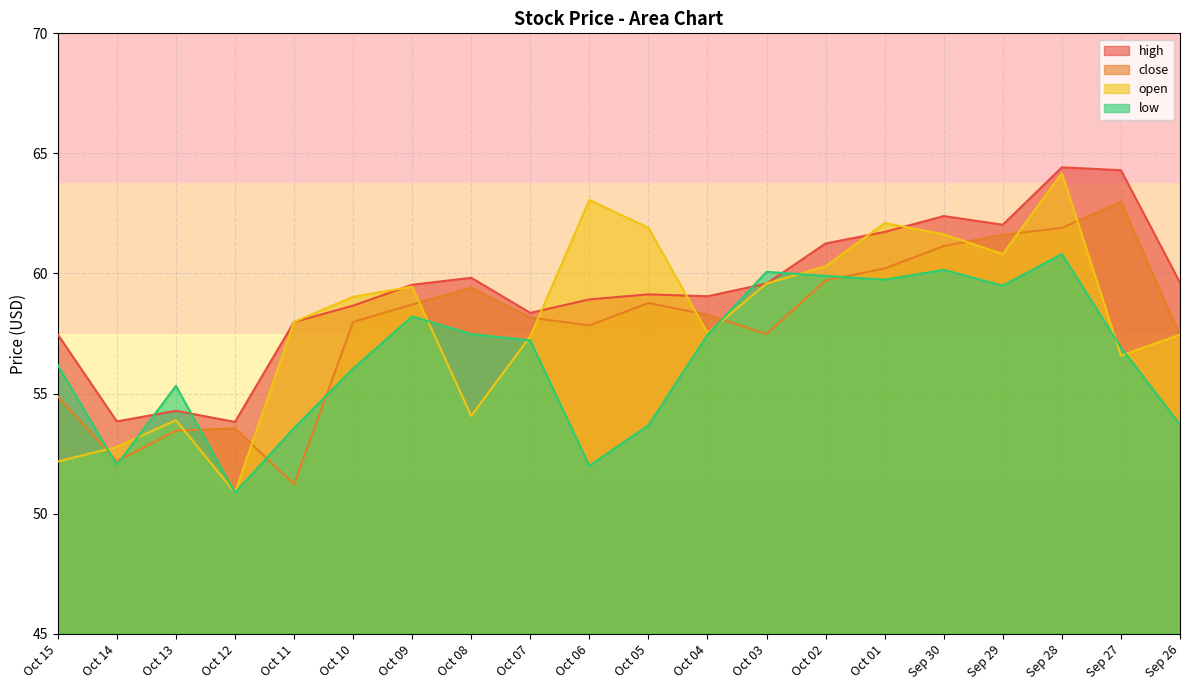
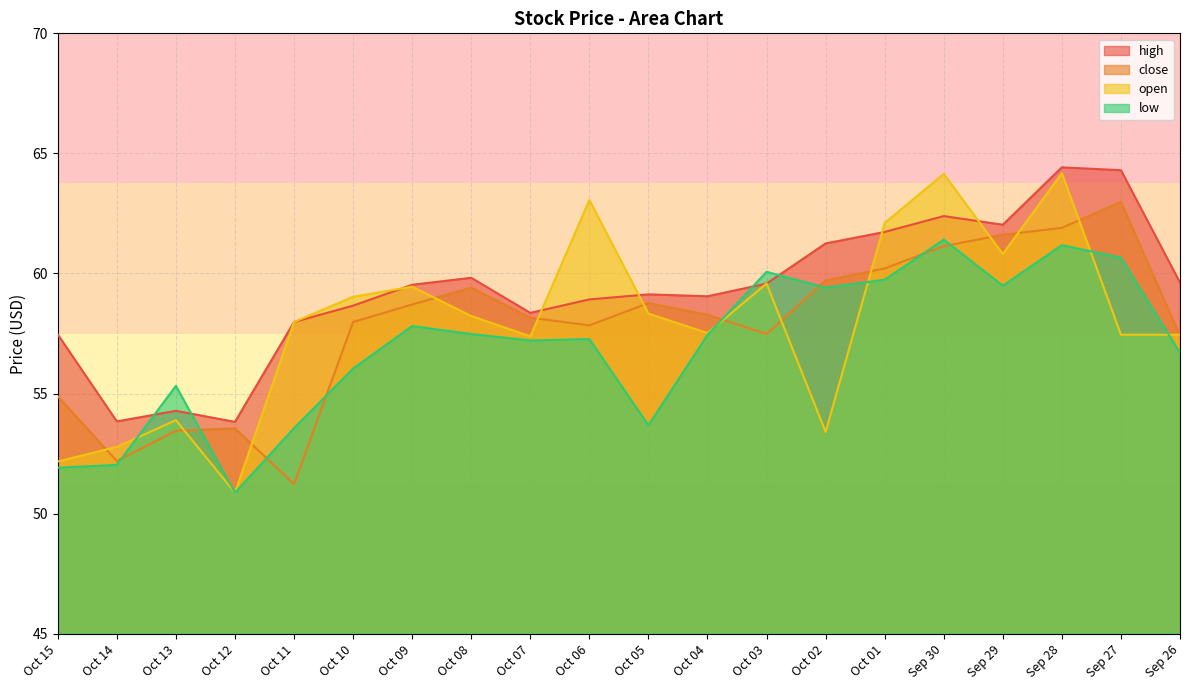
low, Oct 15: 56.2 -> 51.9
low, Oct 09: 58.2 -> 57.8
open, Oct 08: 54.1 -> 58.2
low, Oct 06: 52.0 -> 57.3
open, Oct 05: 61.9 -> 58.3
open, Oct 02: 60.3 -> 53.4
low, Oct 02: 59.9 -> 59.4
open, Sep 30: 61.6 -> 64.2
low, Sep 30: 60.2 -> 61.4
low, Sep 28: 60.8 -> 61.2
open, Sep 27: 56.6 -> 57.5
low, Sep 27: 56.9 -> 60.7
low, Sep 26: 53.7 -> 56.7
